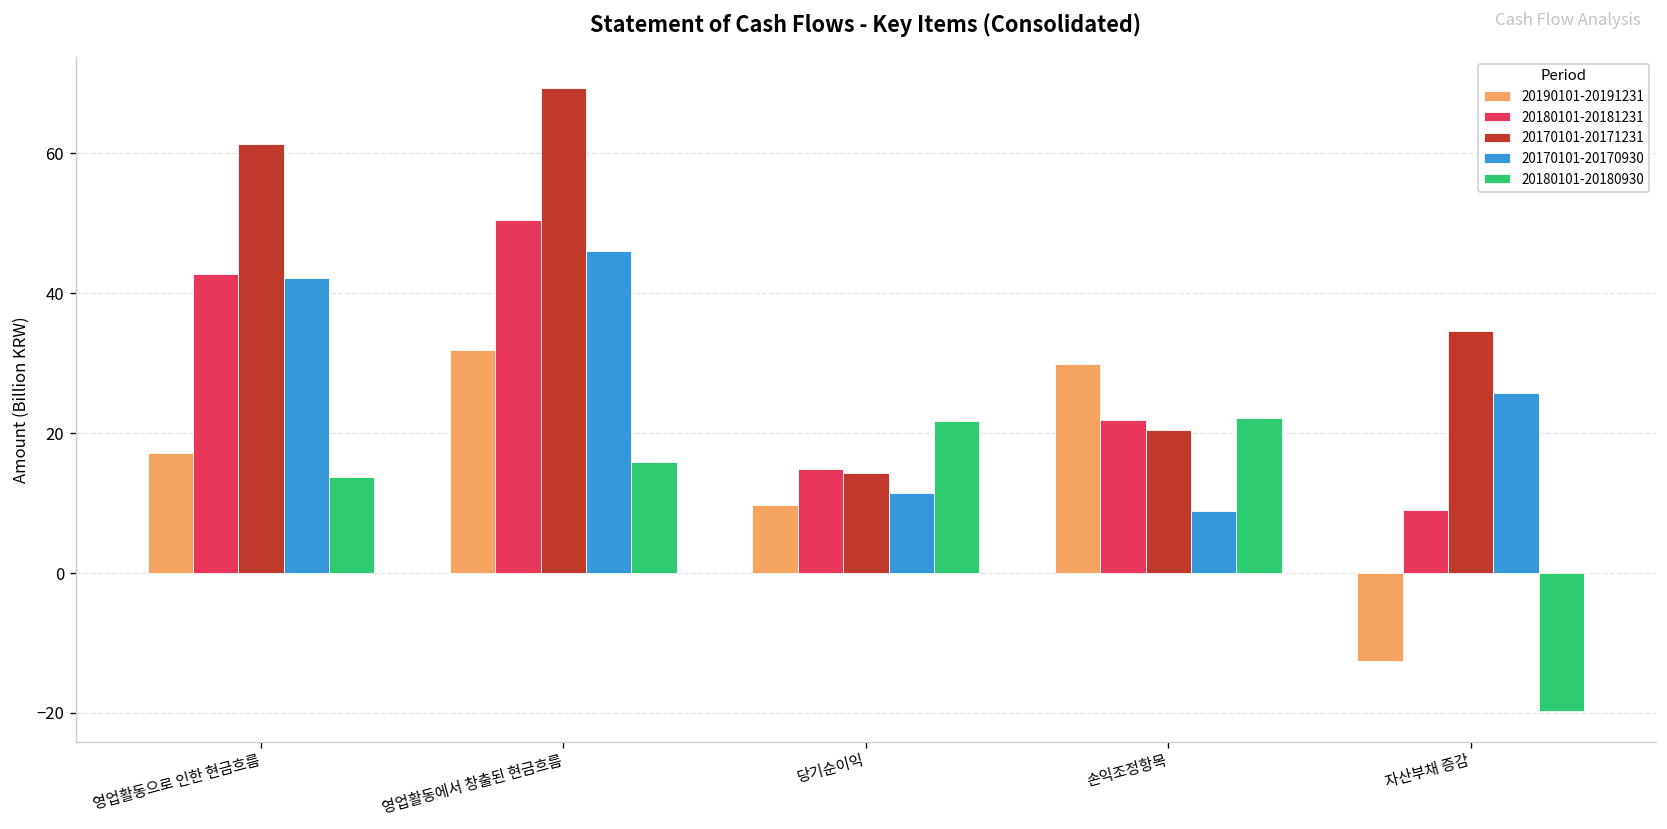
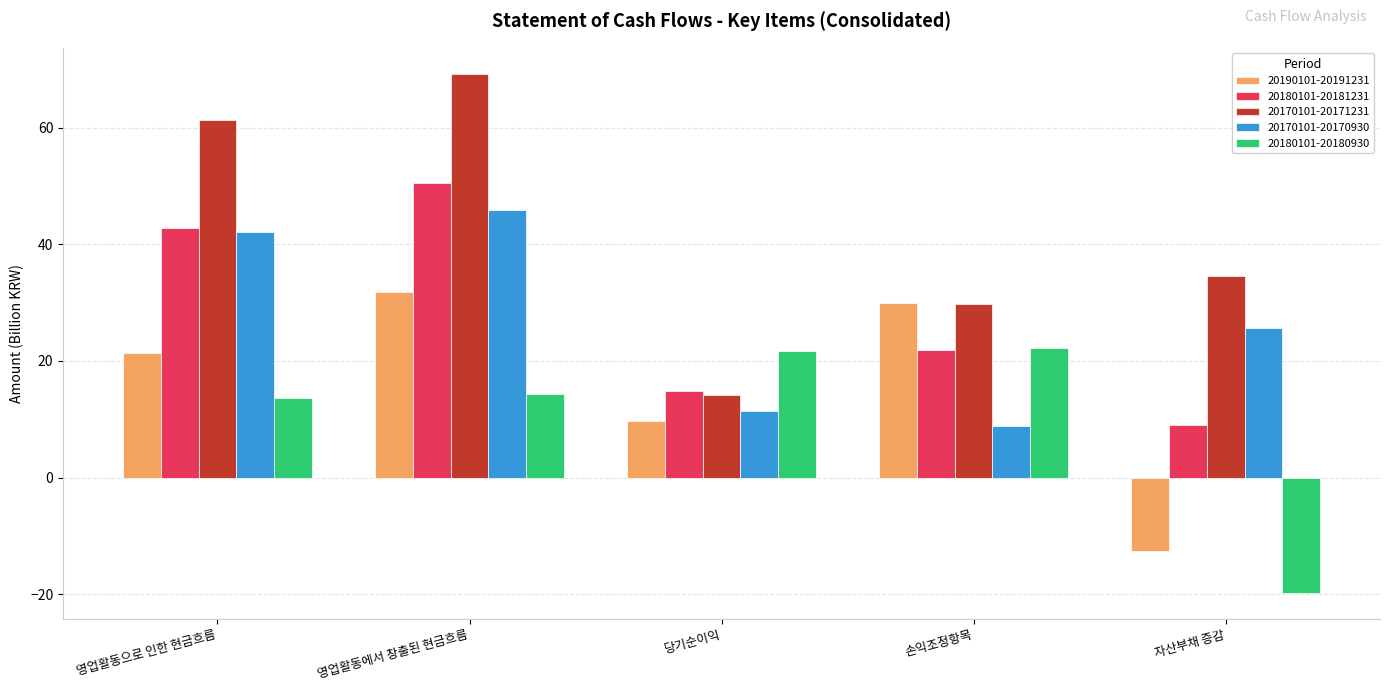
20190101-20191231, 영업활동으로 인한 현금흐름: 17 -> 21
20180101-20180930, 영업활동에서 창출된 현금흐름: 16 -> 14
20170101-20171231, 손익조정항목: 20 -> 30
